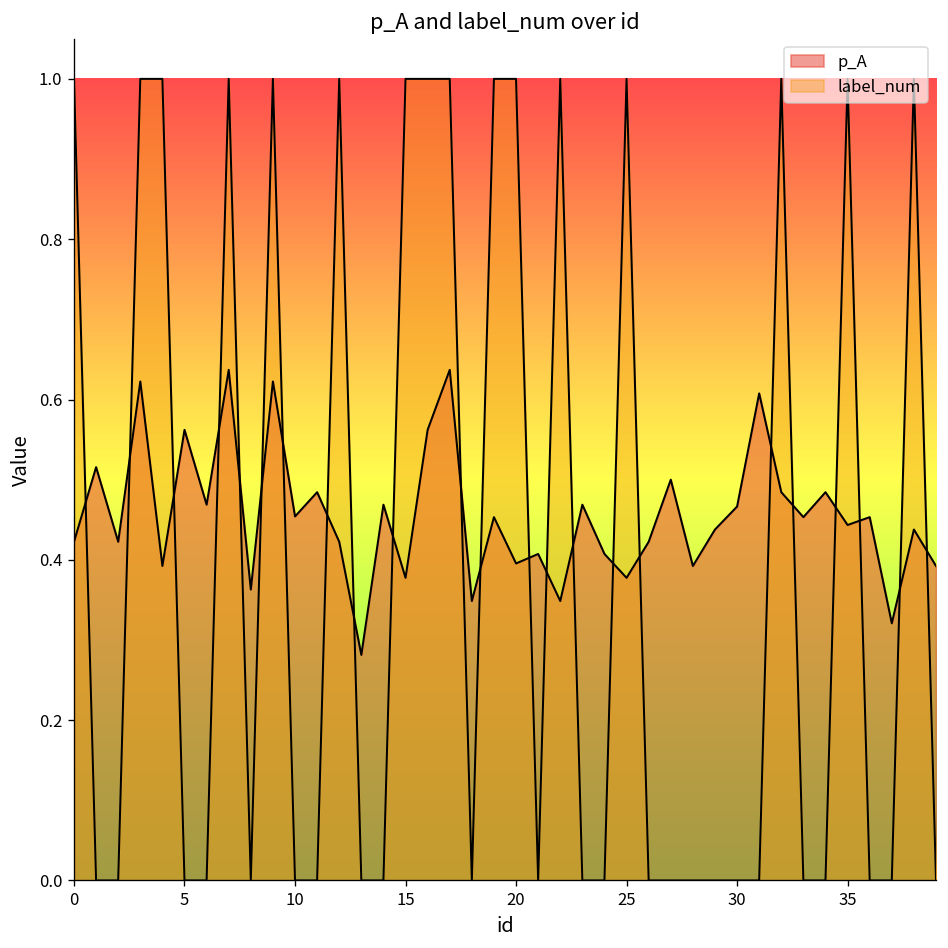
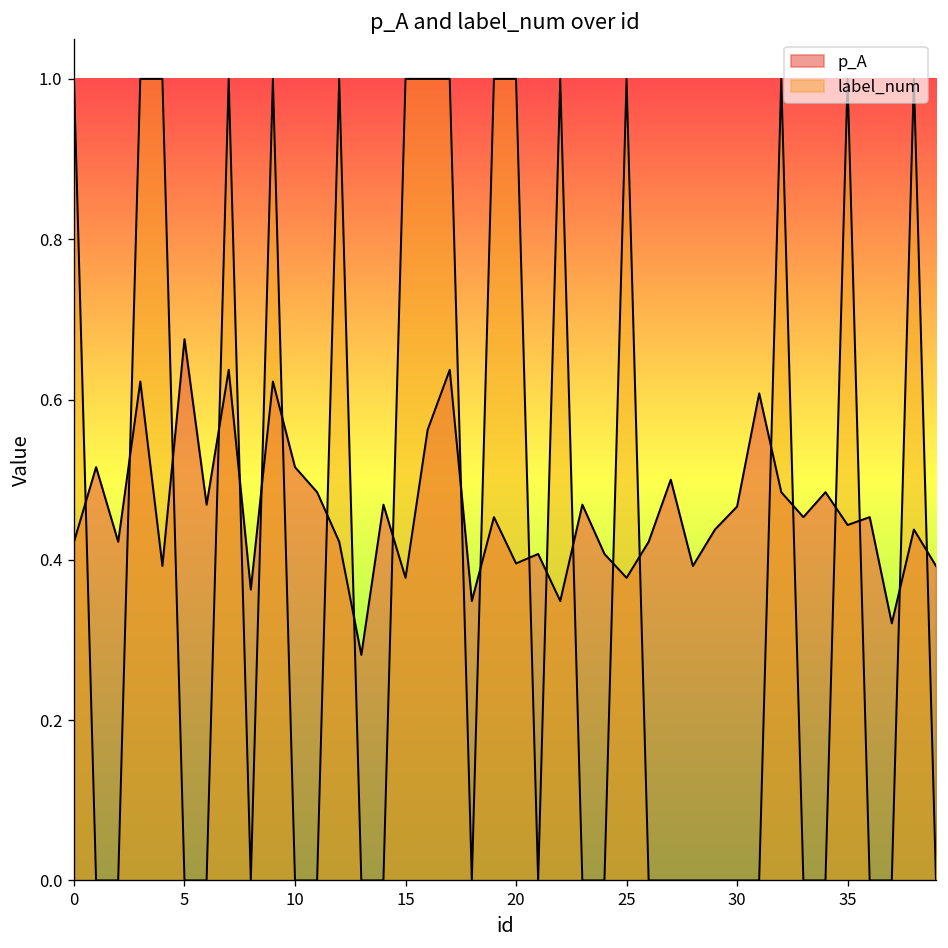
p_A, 5: 0.56 -> 0.68
p_A, 10: 0.45 -> 0.52
